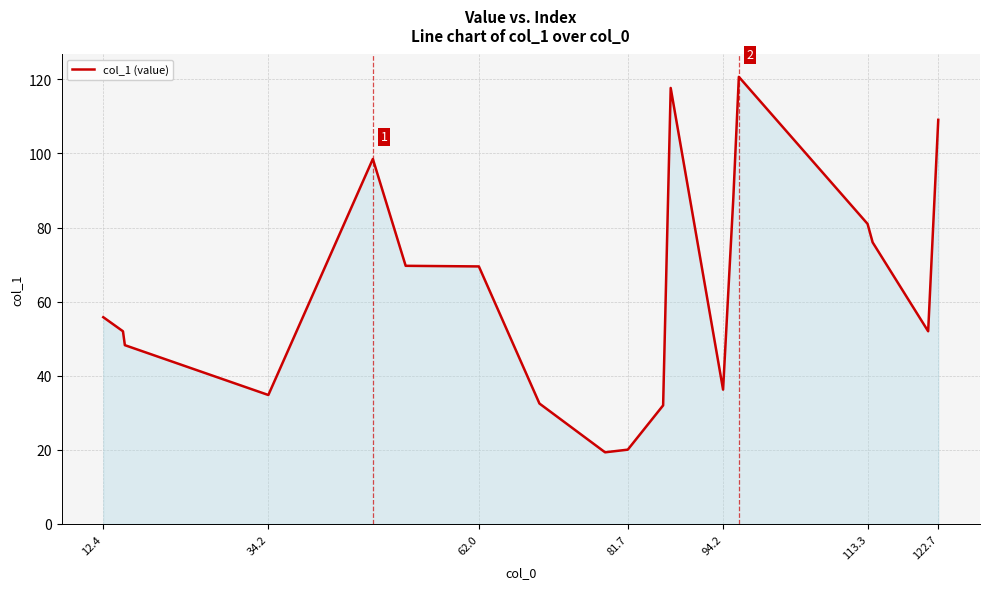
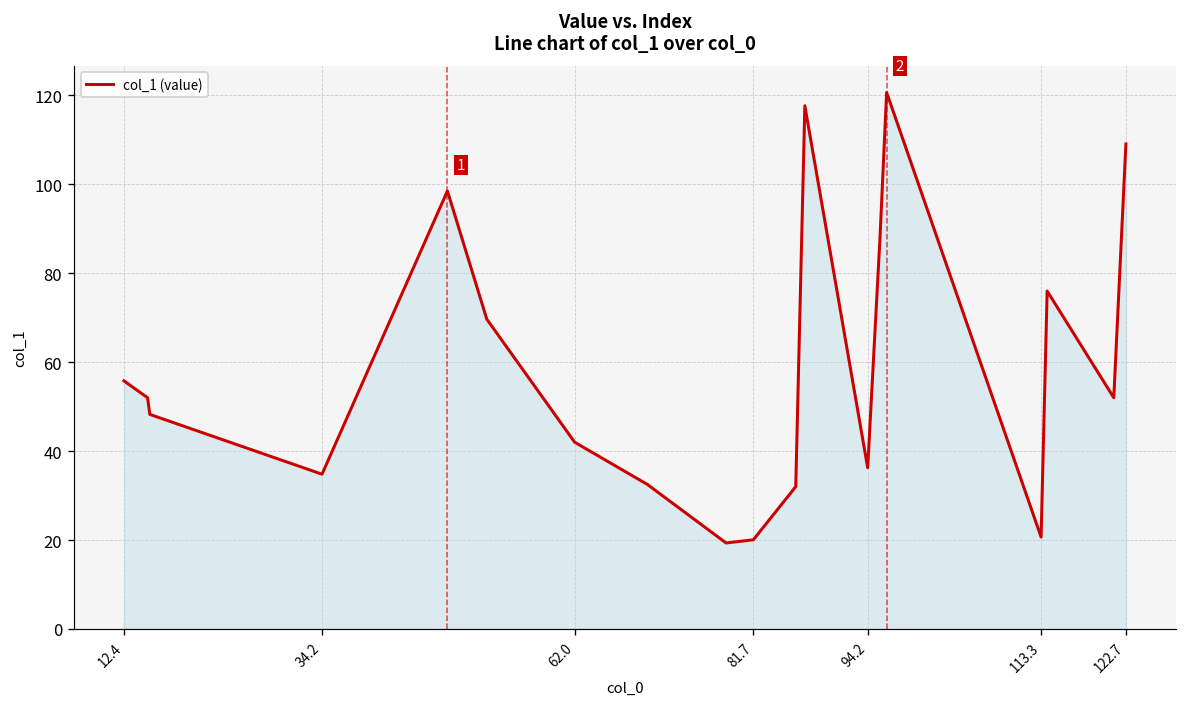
62.0: 70 -> 42
113.3: 81 -> 21
